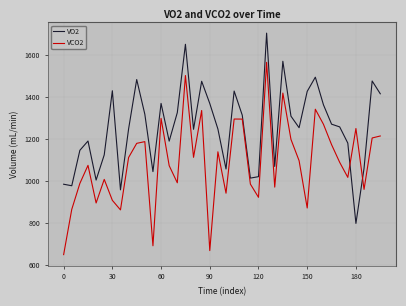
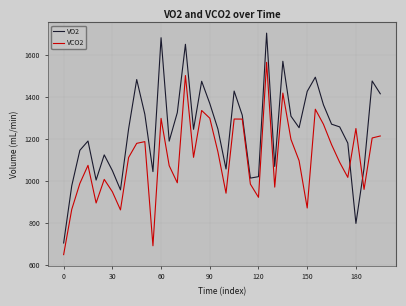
VO2, 0: 980 -> 700
VO2, 30: 1430 -> 1050
VCO2, 30: 910 -> 950
VO2, 60: 1370 -> 1680
VCO2, 90: 670 -> 1300
